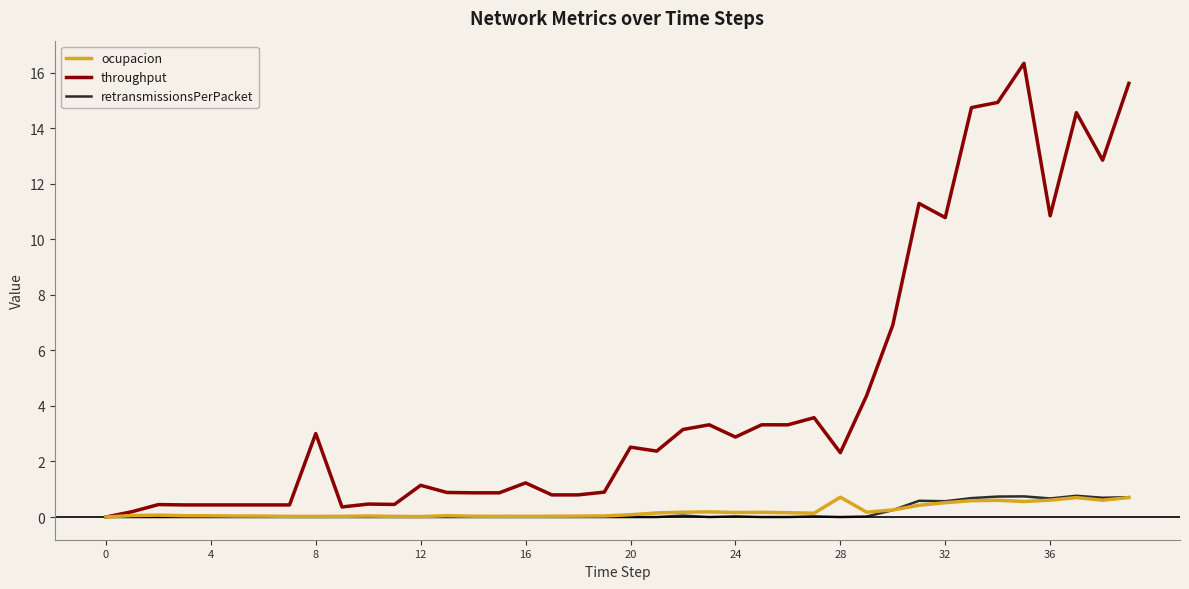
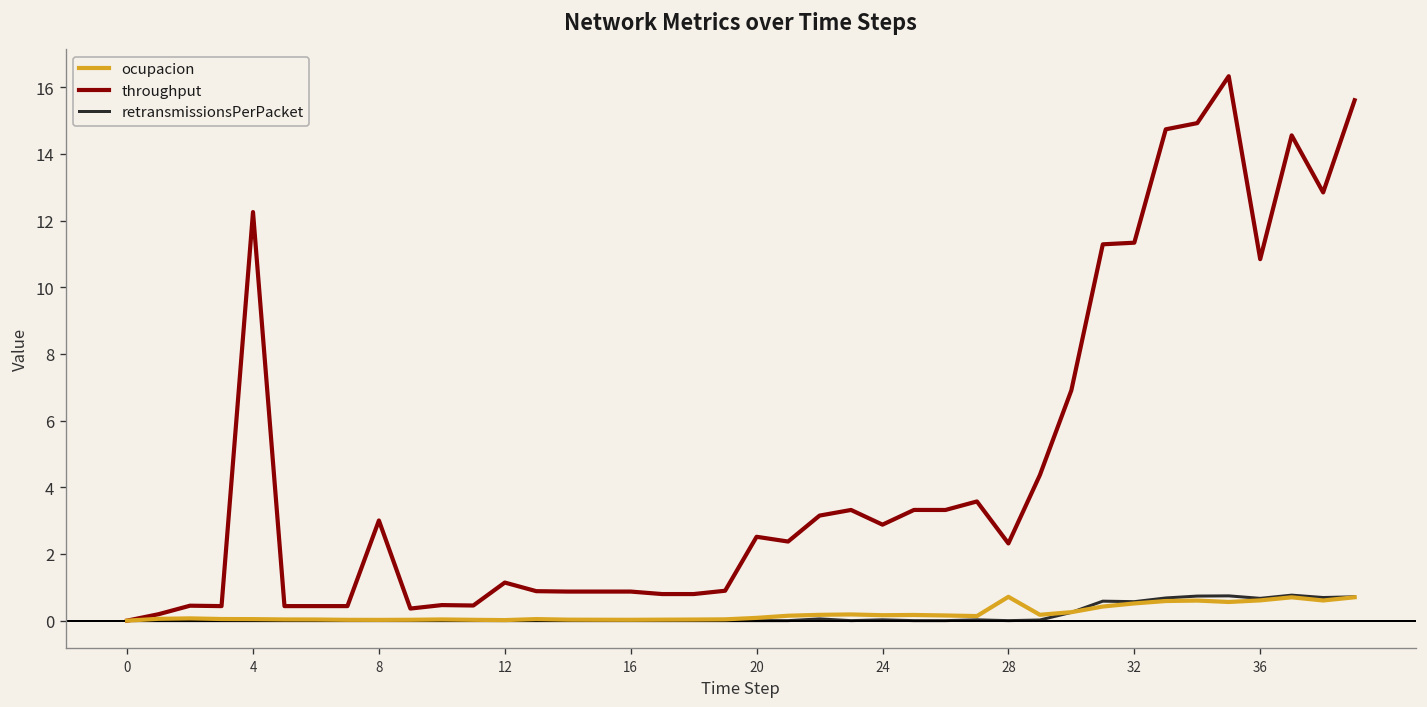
throughput, 4: 0.4 -> 12.3
throughput, 16: 1.2 -> 0.9
throughput, 32: 10.8 -> 11.3
